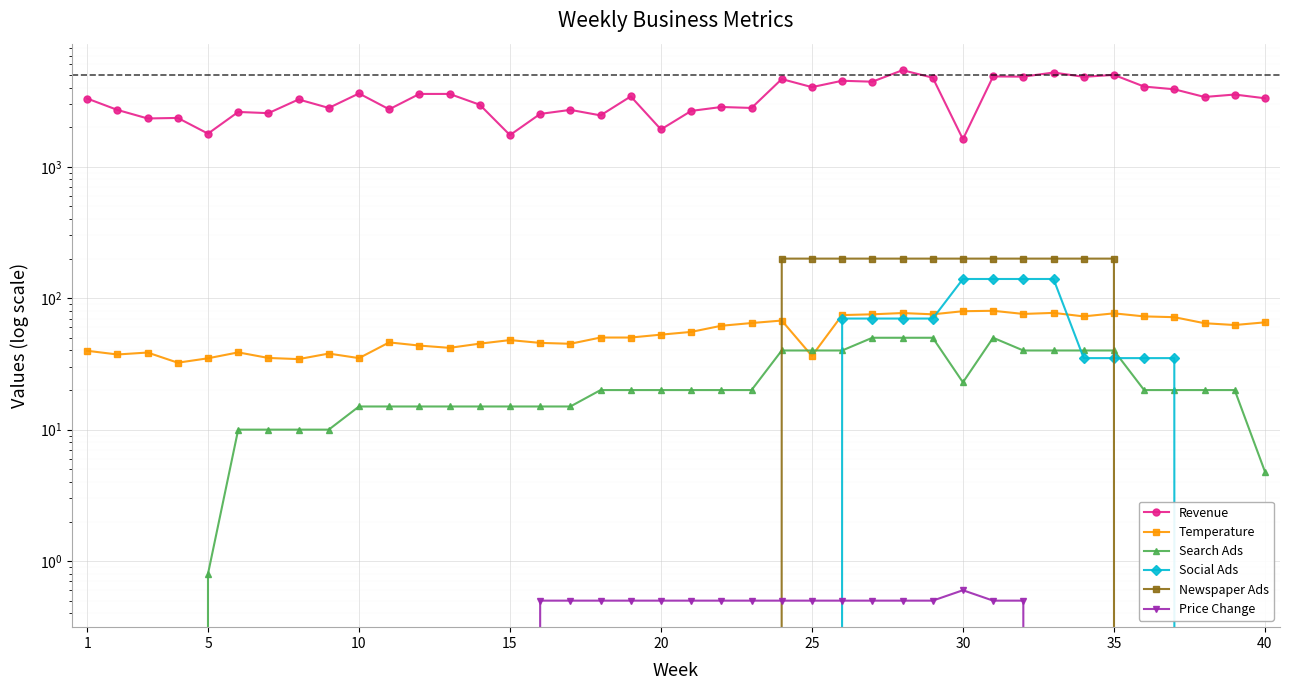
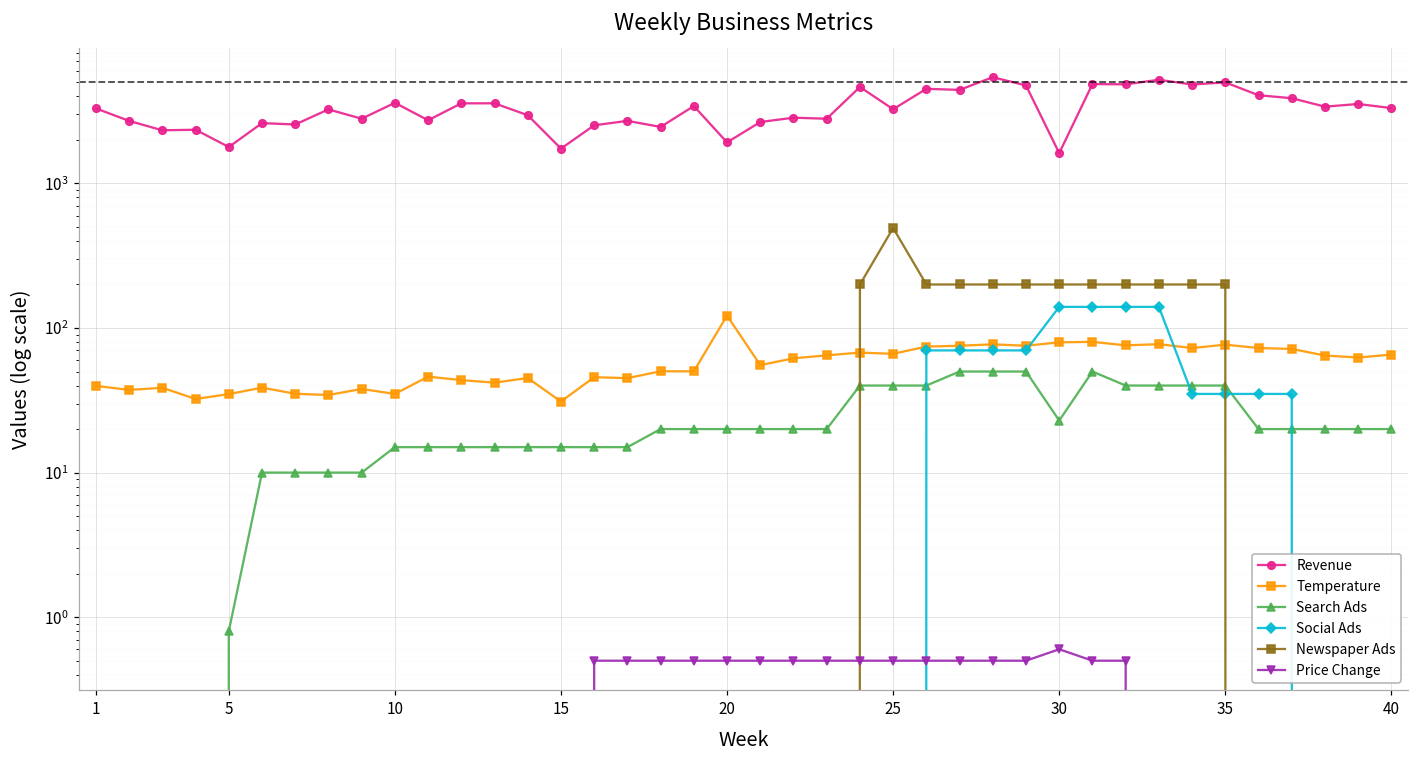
Temperature, 15: 48 -> 31
Temperature, 20: 53 -> 120
Revenue, 25: 4000 -> 3300
Temperature, 25: 36 -> 70
Newspaper Ads, 25: 200 -> 490
Search Ads, 40: 4.8 -> 20
